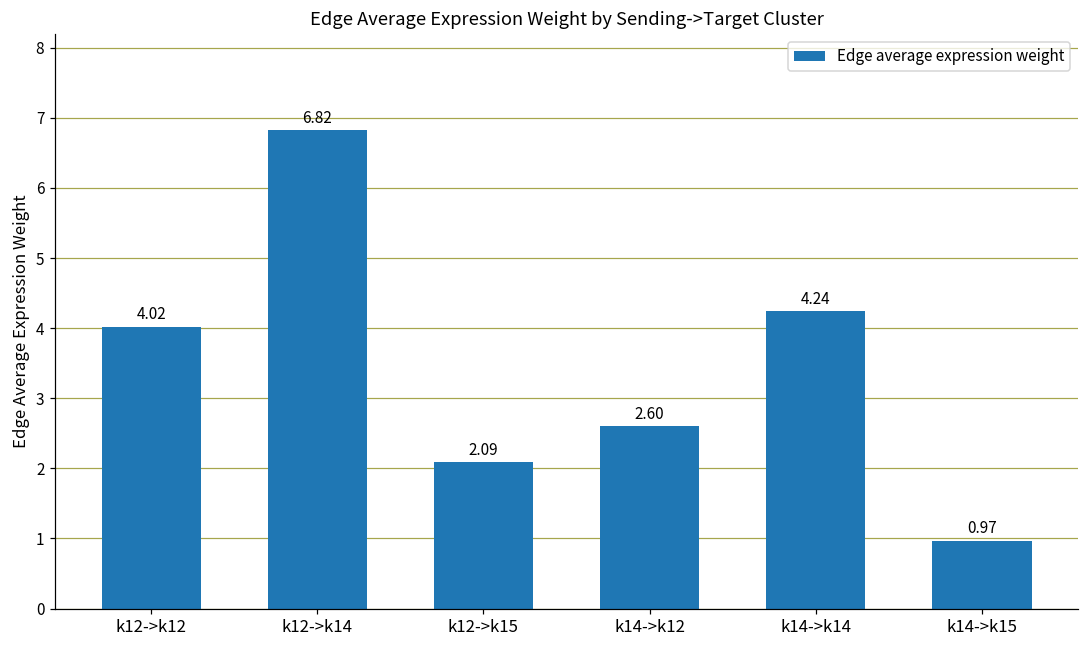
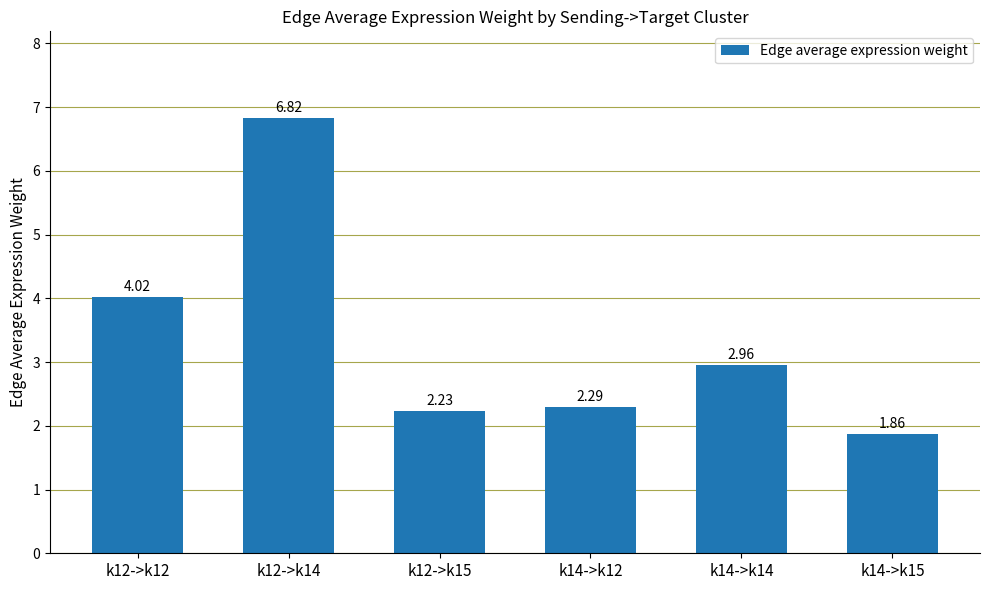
k12->k15: 2.09 -> 2.23
k14->k12: 2.60 -> 2.29
k14->k14: 4.24 -> 2.96
k14->k15: 0.97 -> 1.86
